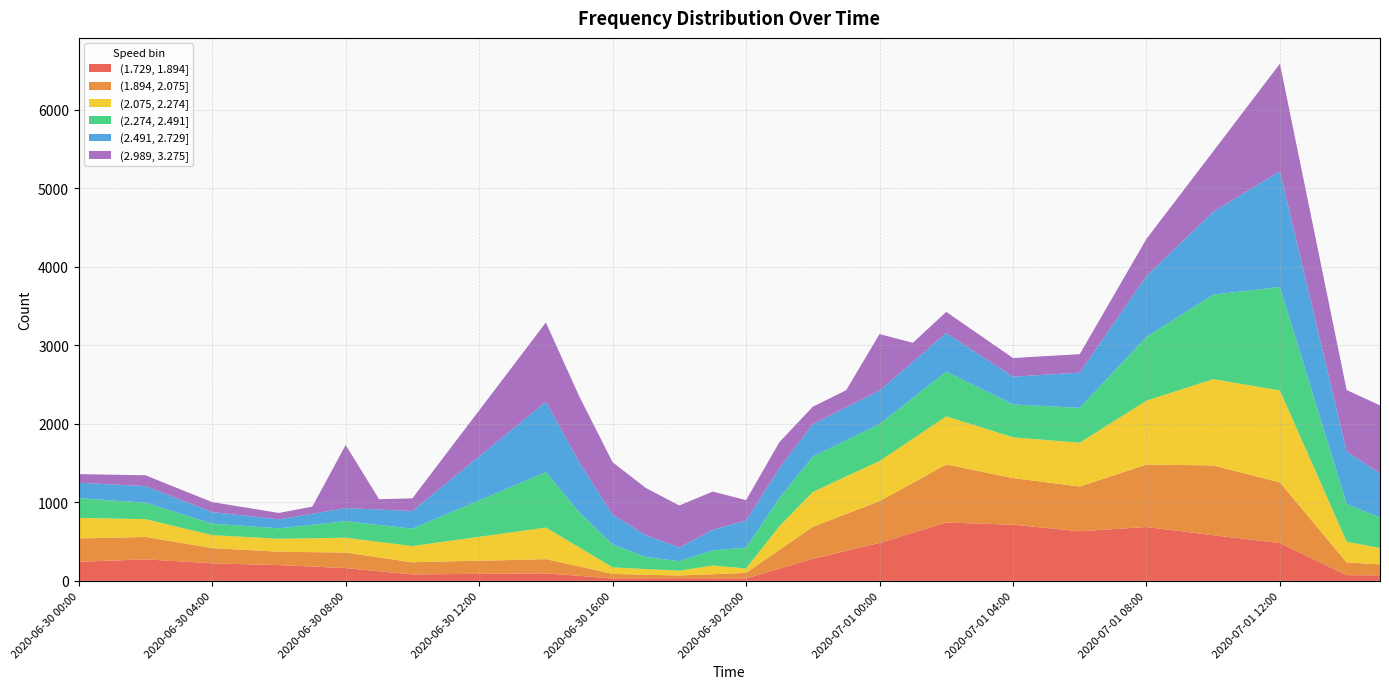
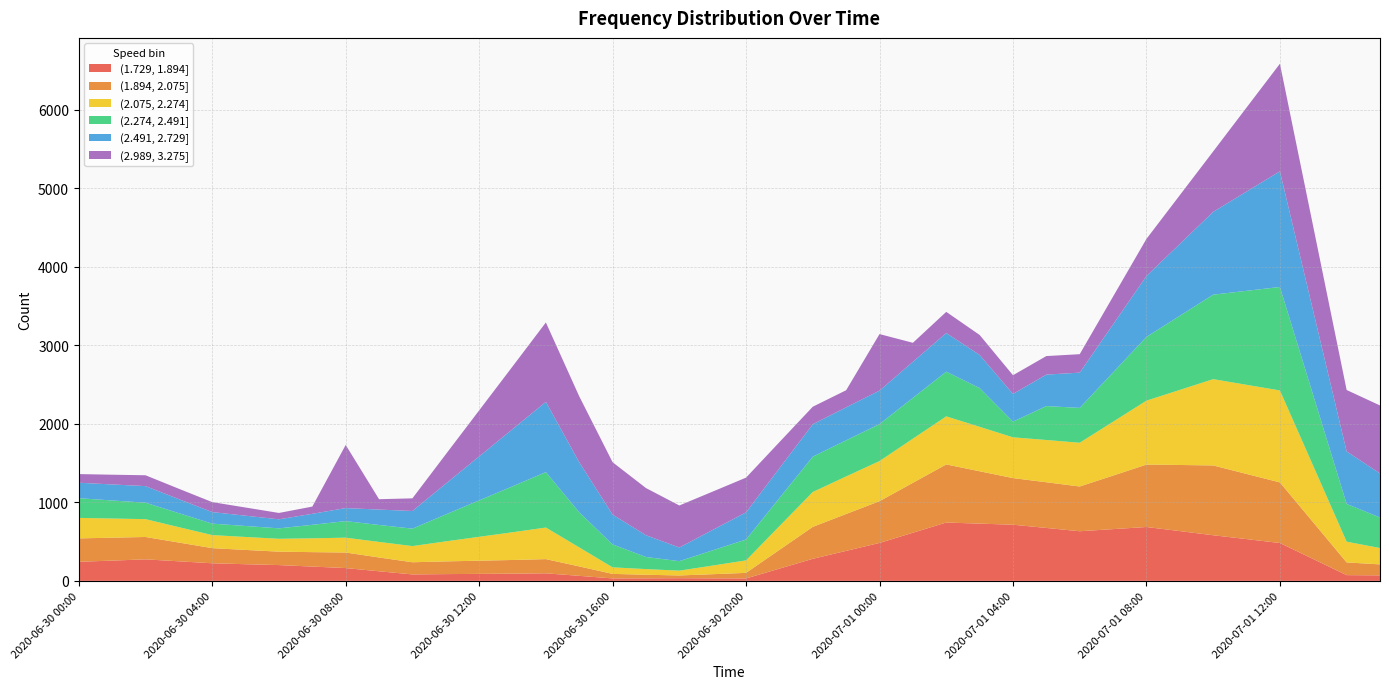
(2.075, 2.274], 2020-06-30 20:00: 100 -> 200
(2.989, 3.275], 2020-06-30 20:00: 300 -> 400
(2.274, 2.491], 2020-07-01 04:00: 400 -> 200
